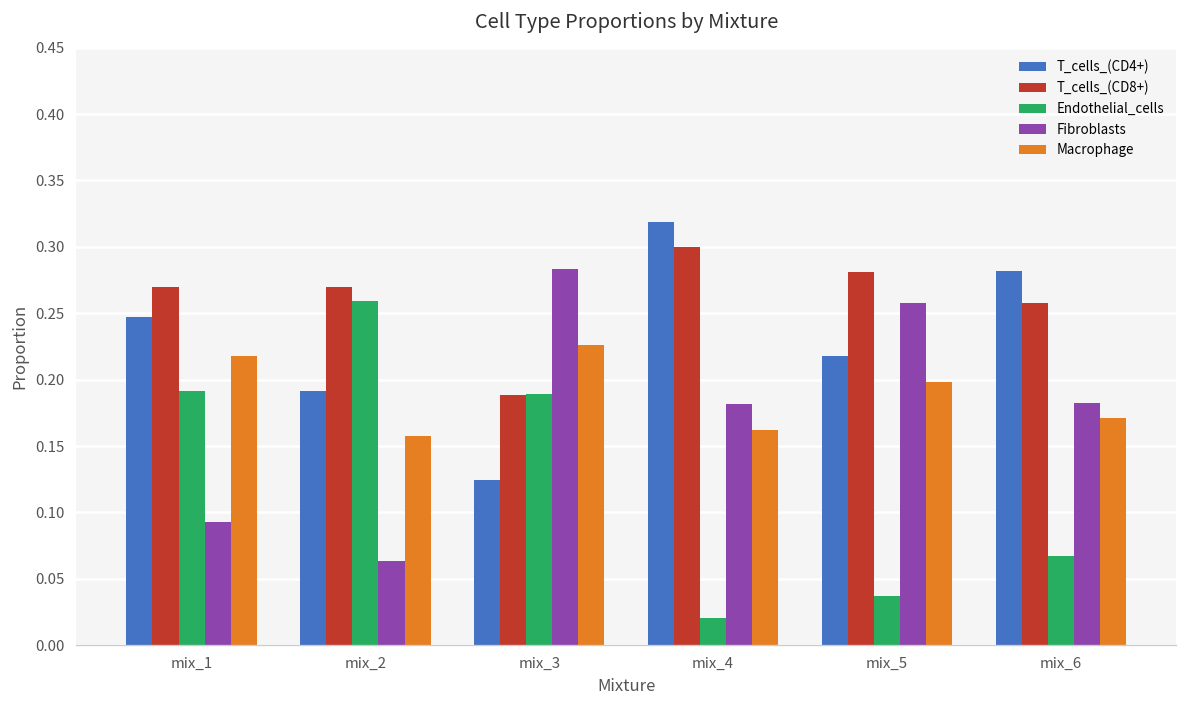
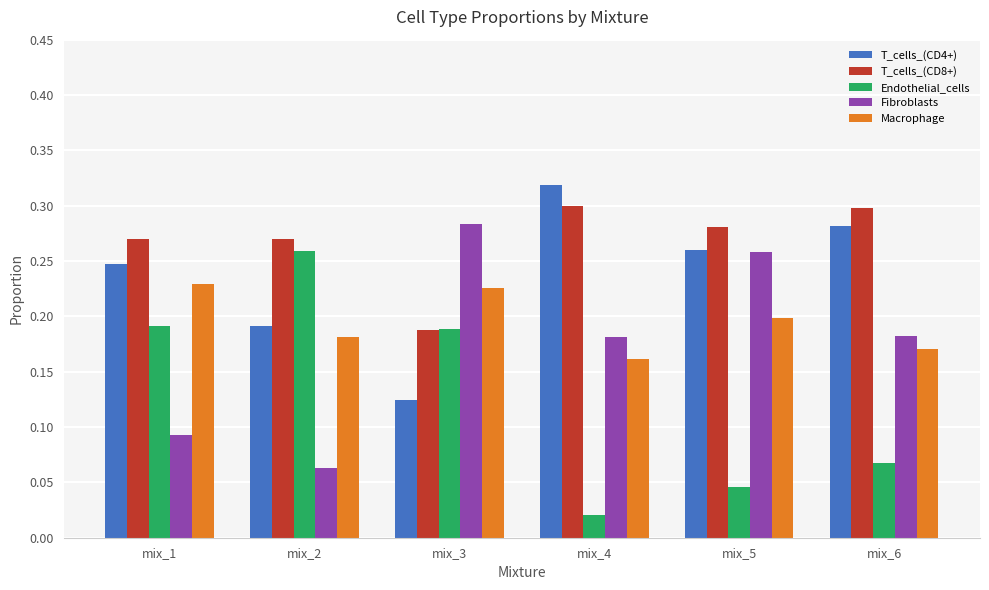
Macrophage, mix_1: 0.218 -> 0.229
Macrophage, mix_2: 0.158 -> 0.181
T_cells_(CD4+), mix_5: 0.218 -> 0.260
Endothelial_cells, mix_5: 0.037 -> 0.045
T_cells_(CD8+), mix_6: 0.258 -> 0.298
